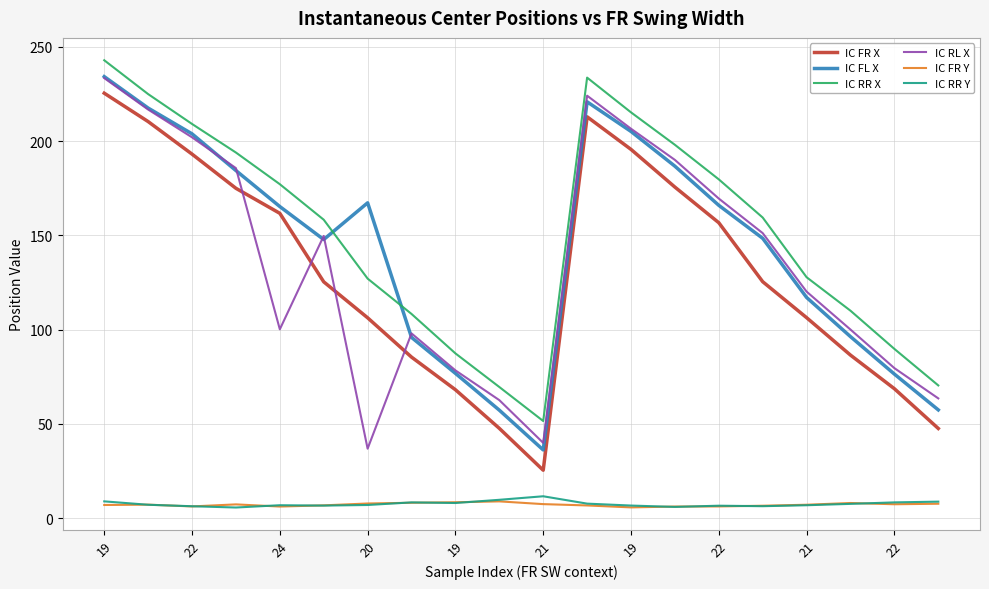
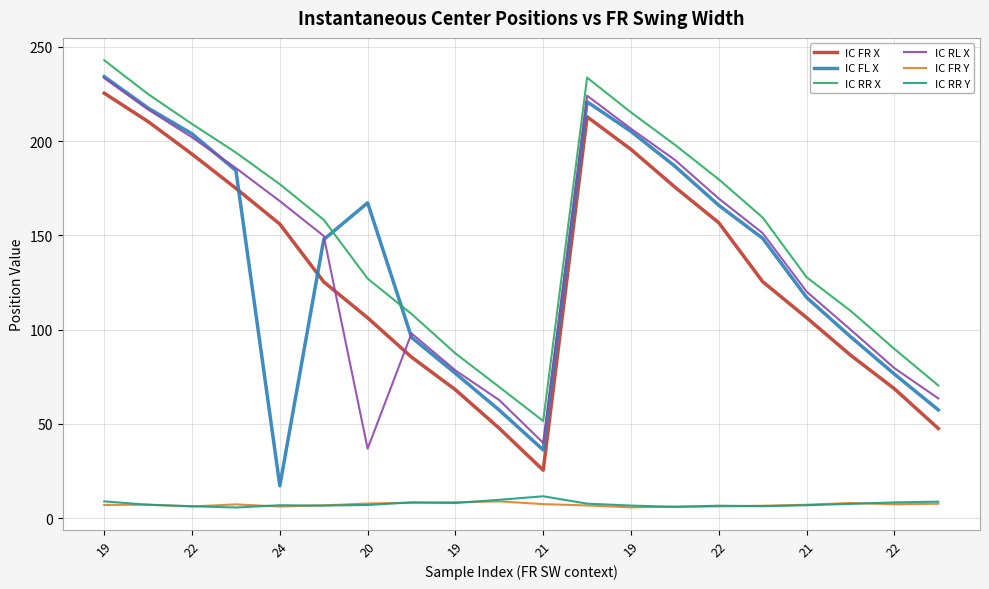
IC FR X, 24: 162 -> 156
IC FL X, 24: 165 -> 17
IC RL X, 24: 100 -> 168
